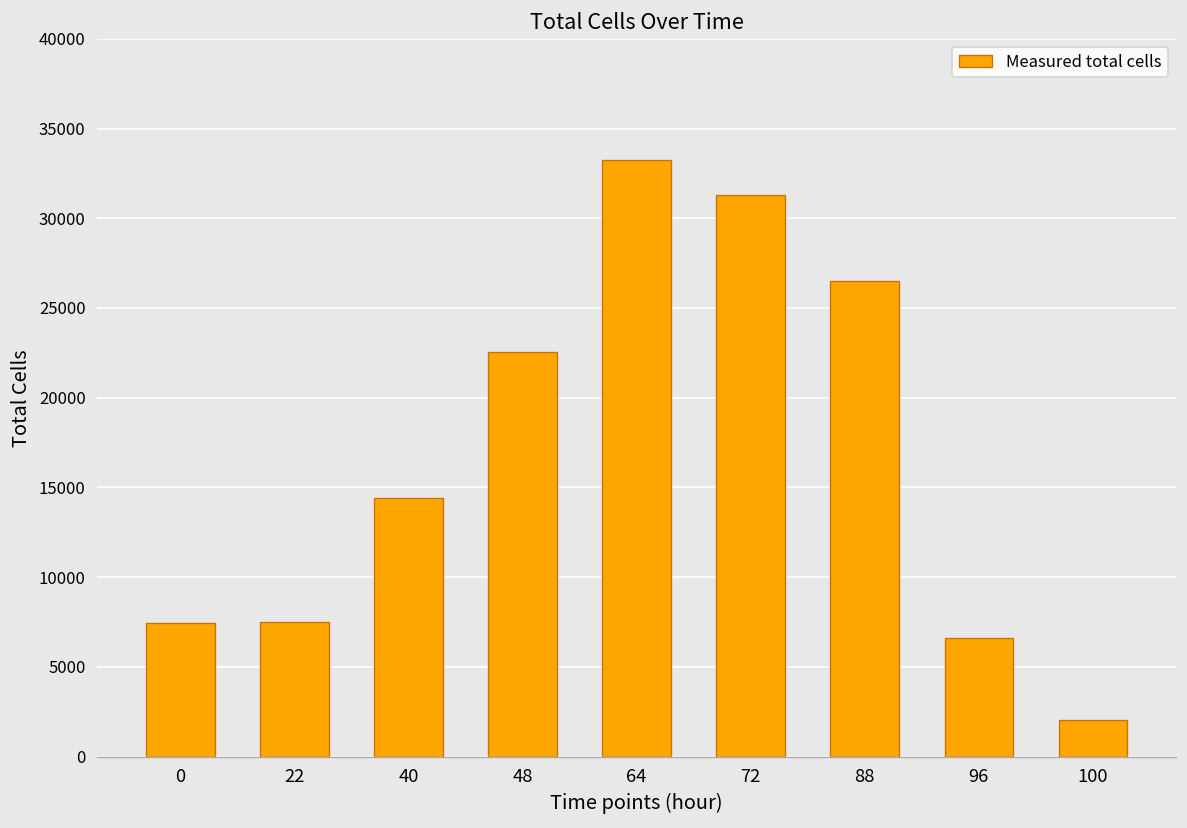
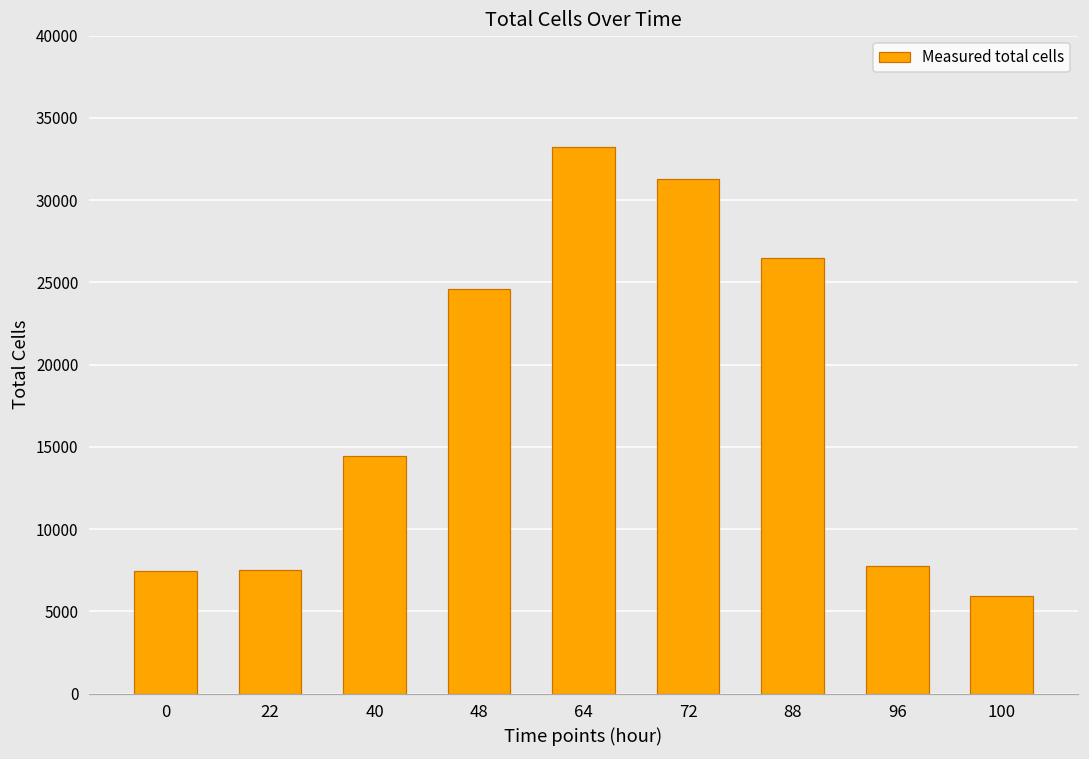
48: 22500 -> 24600
96: 6600 -> 7700
100: 2000 -> 5900
